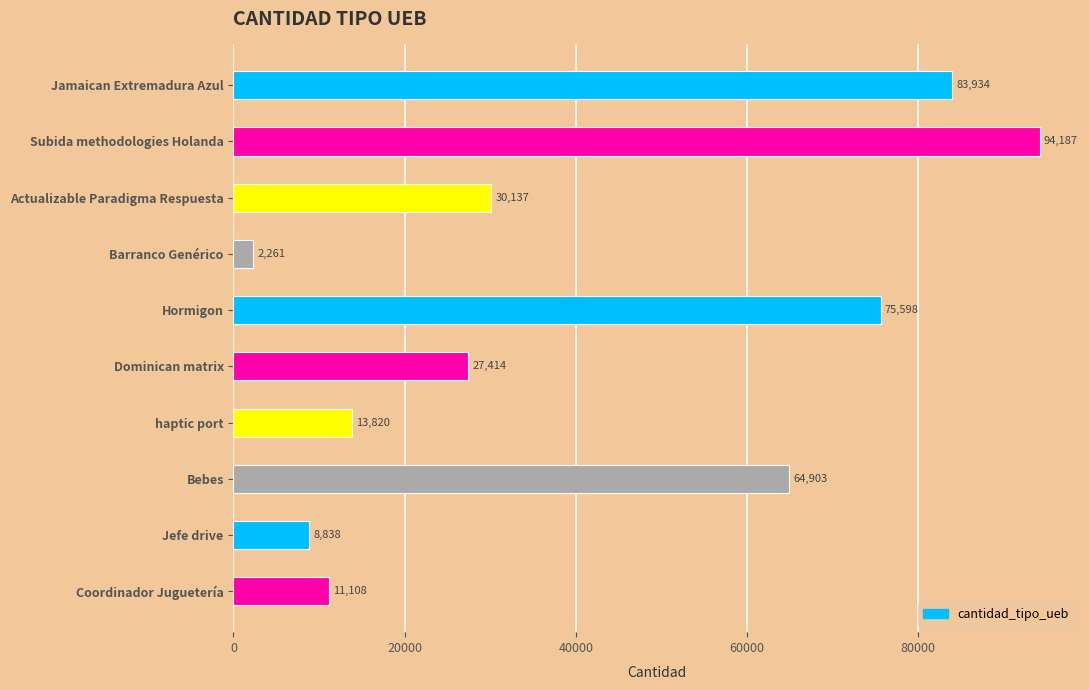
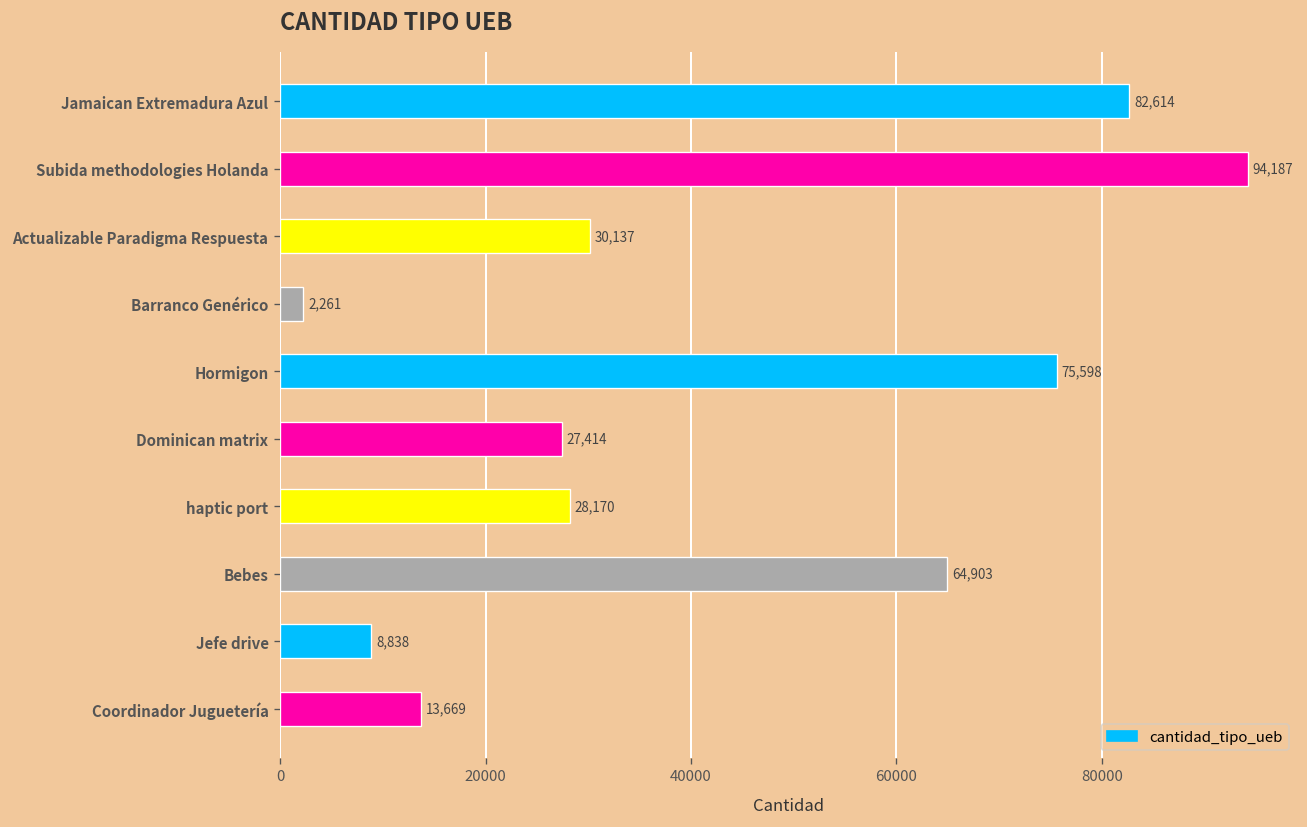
Jamaican Extremadura Azul: 83,934 -> 82,614
haptic port: 13,820 -> 28,170
Coordinador Juguetería: 11,108 -> 13,669
